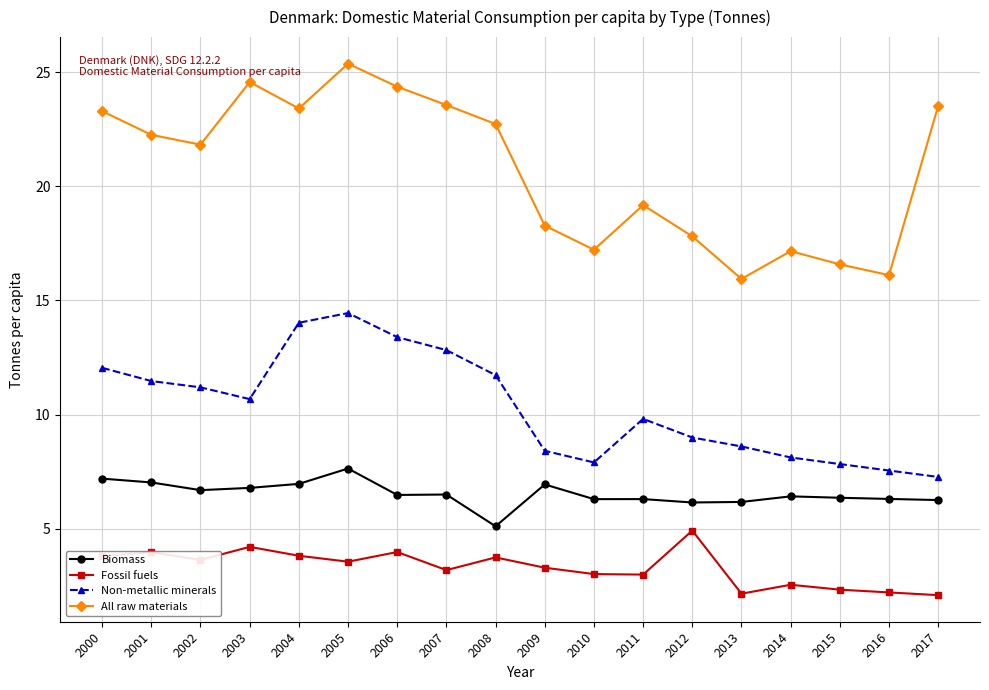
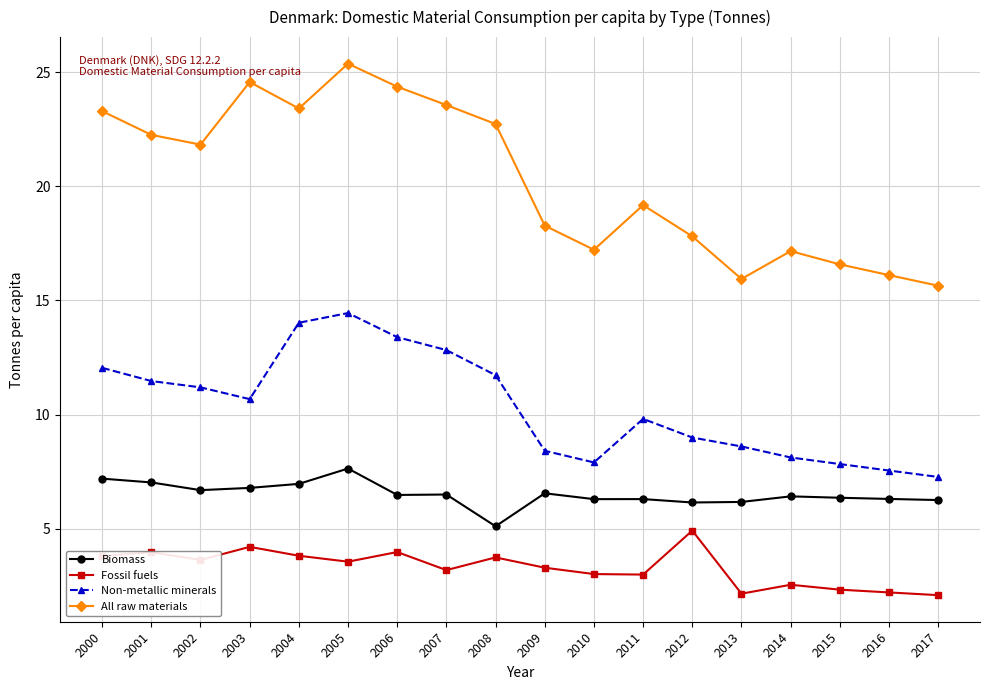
Biomass, 2009: 6.9 -> 6.6
All raw materials, 2017: 23.5 -> 15.6
